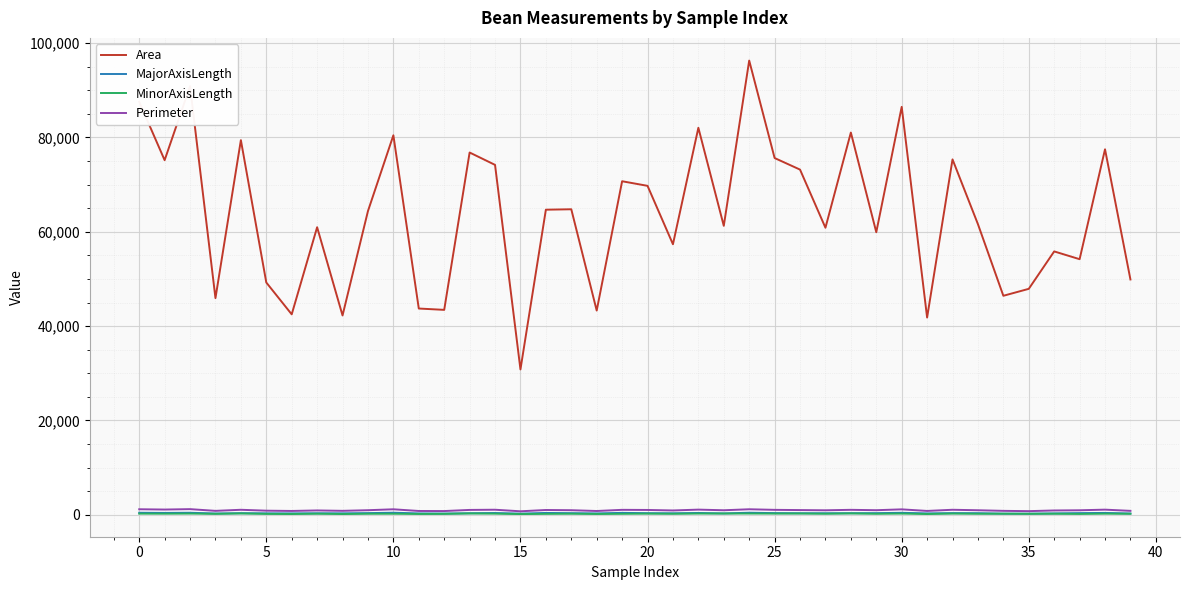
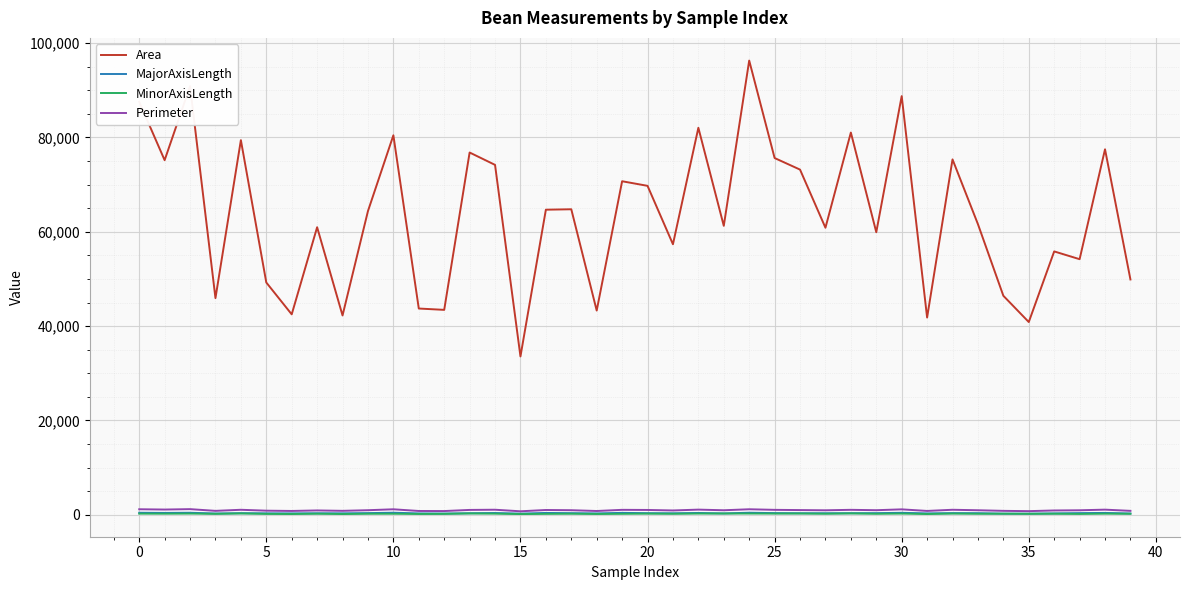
Area, 15: 31,000 -> 34,000
Area, 30: 86,000 -> 89,000
Area, 35: 48,000 -> 41,000
